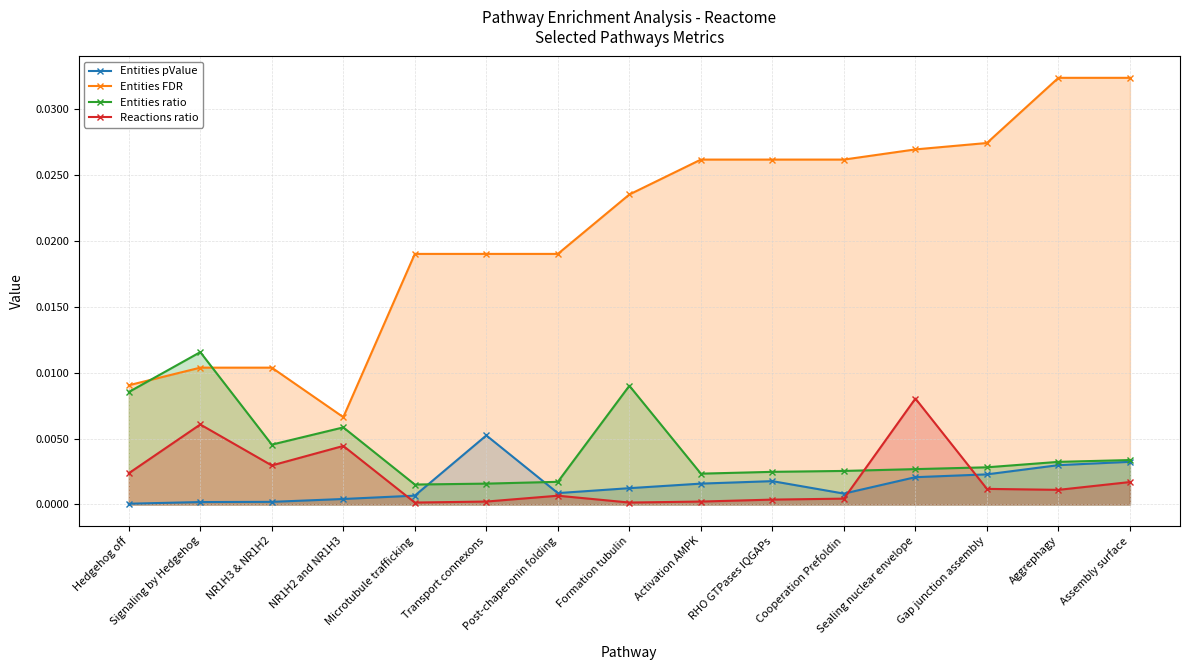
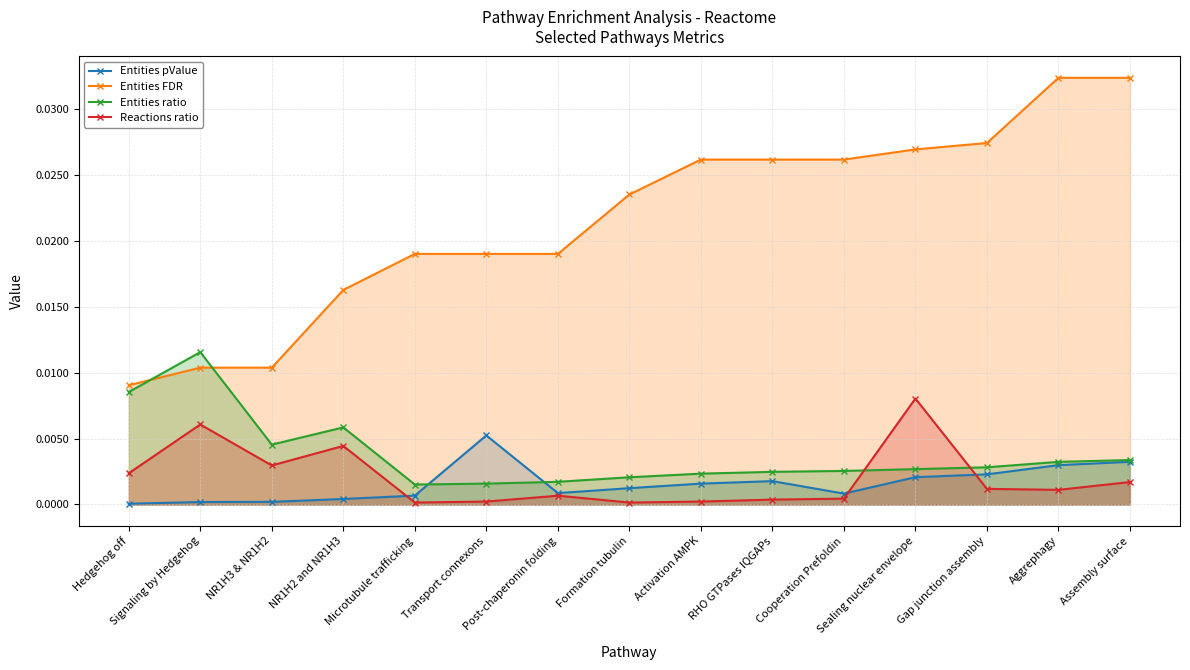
Entities FDR, NR1H2 and NR1H3: 0.0066 -> 0.0163
Entities ratio, Formation tubulin: 0.0090 -> 0.0021
